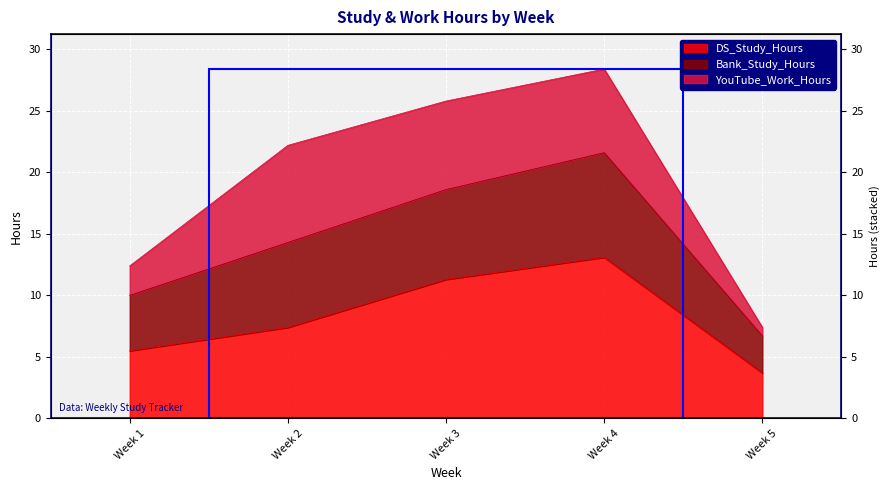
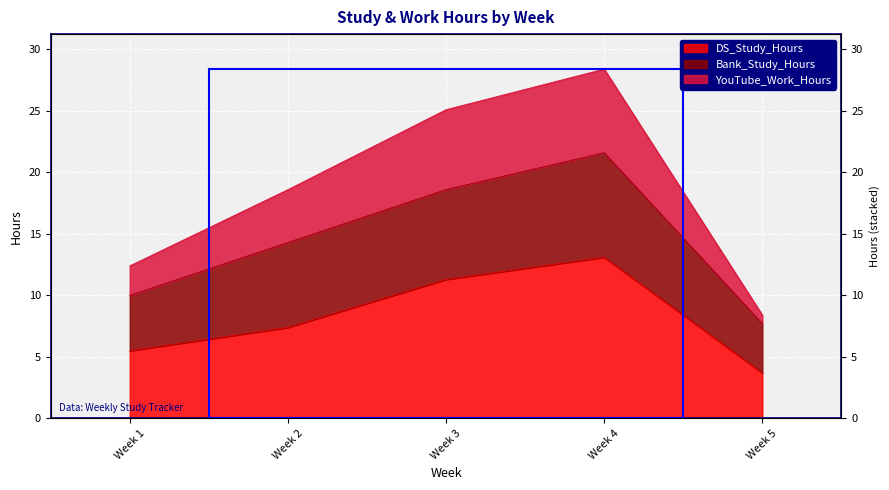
YouTube_Work_Hours, Week 2: 7.9 -> 4.3
YouTube_Work_Hours, Week 3: 7.2 -> 6.5
Bank_Study_Hours, Week 5: 3 -> 4
